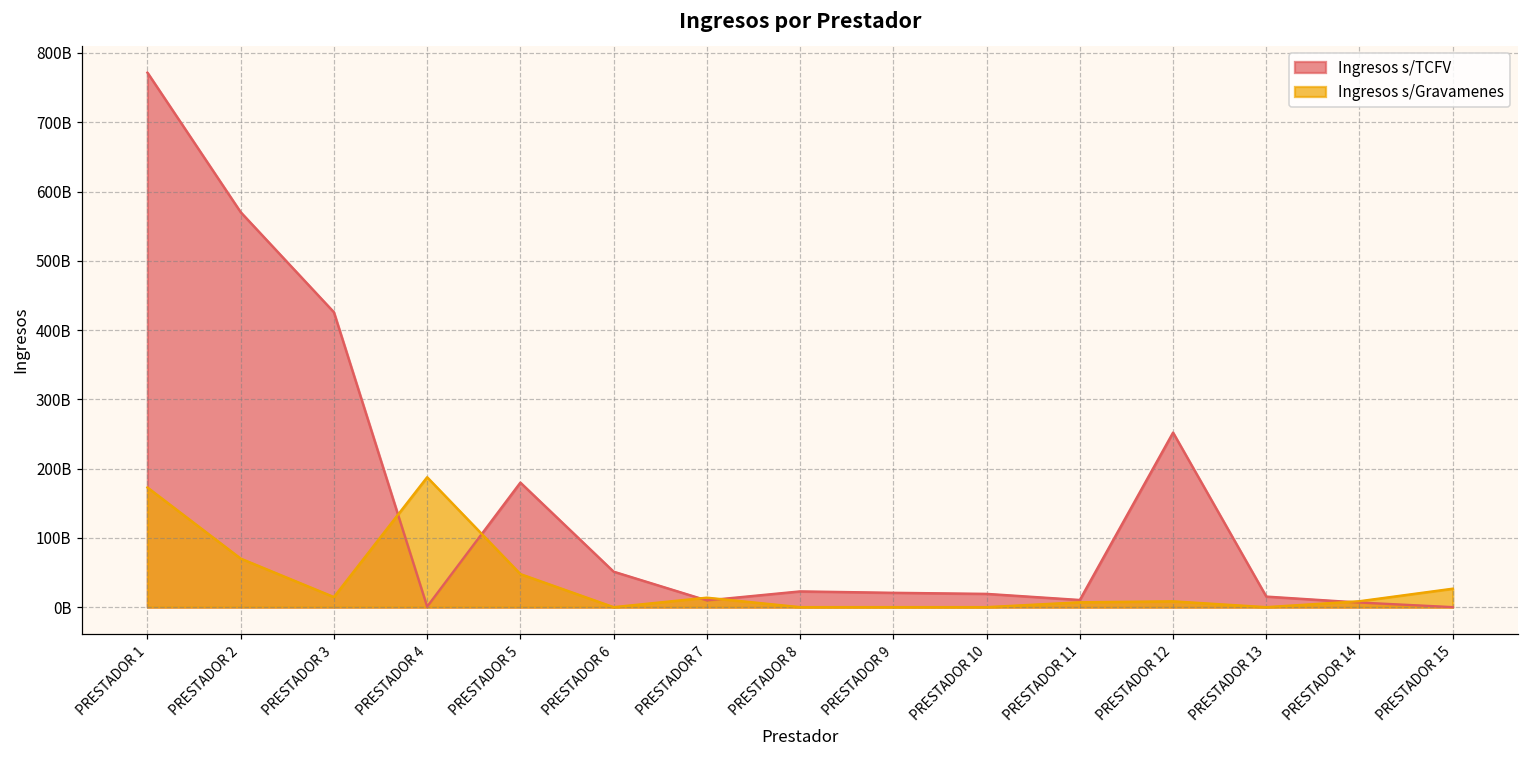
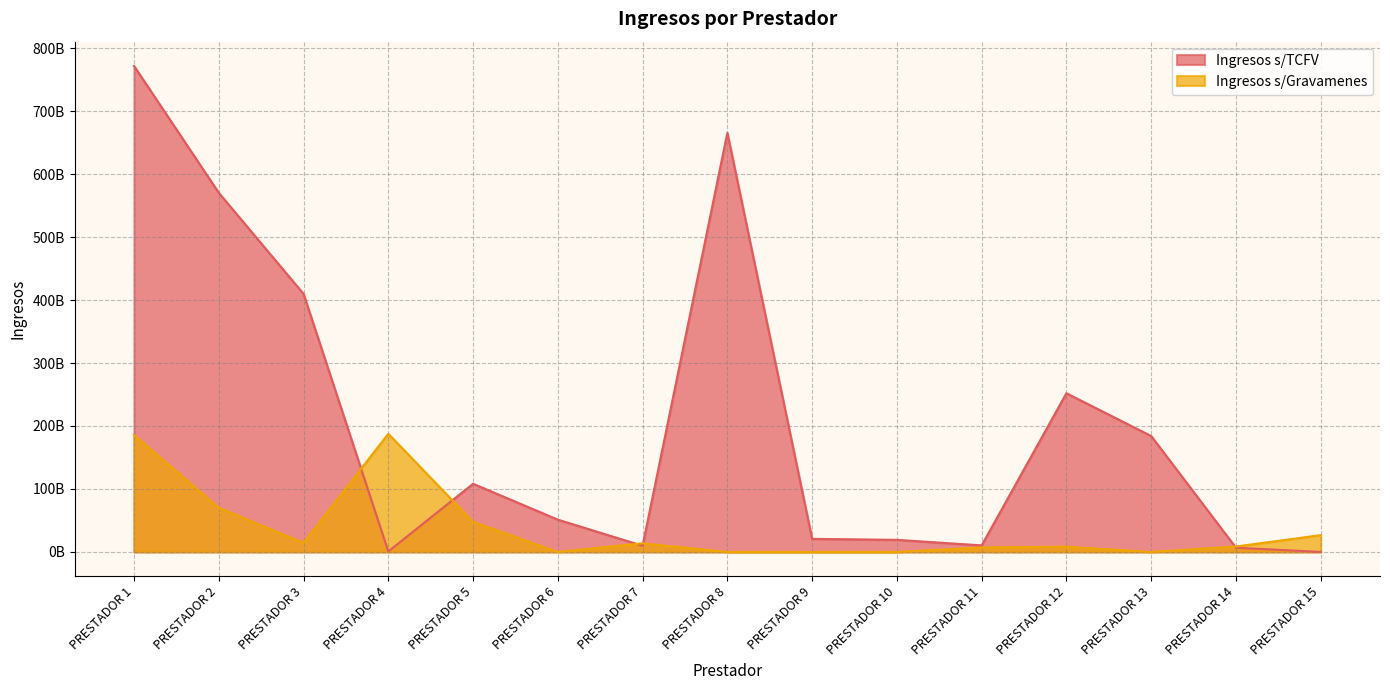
Ingresos s/Gravamenes, PRESTADOR 1: 170000000000 -> 190000000000
Ingresos s/TCFV, PRESTADOR 3: 430000000000 -> 410000000000
Ingresos s/TCFV, PRESTADOR 5: 180000000000 -> 110000000000
Ingresos s/TCFV, PRESTADOR 8: 20000000000 -> 670000000000
Ingresos s/TCFV, PRESTADOR 13: 20000000000 -> 180000000000
